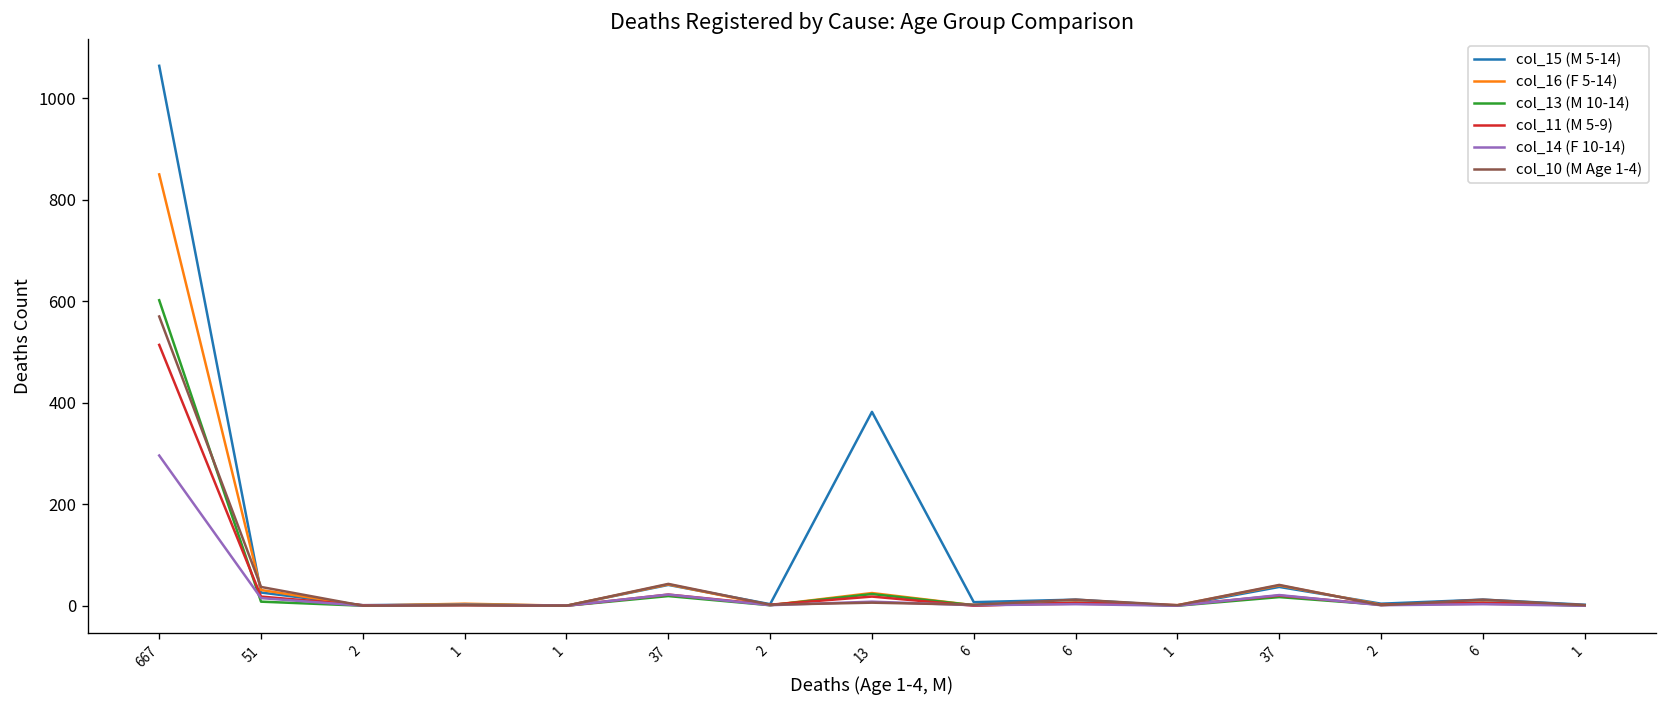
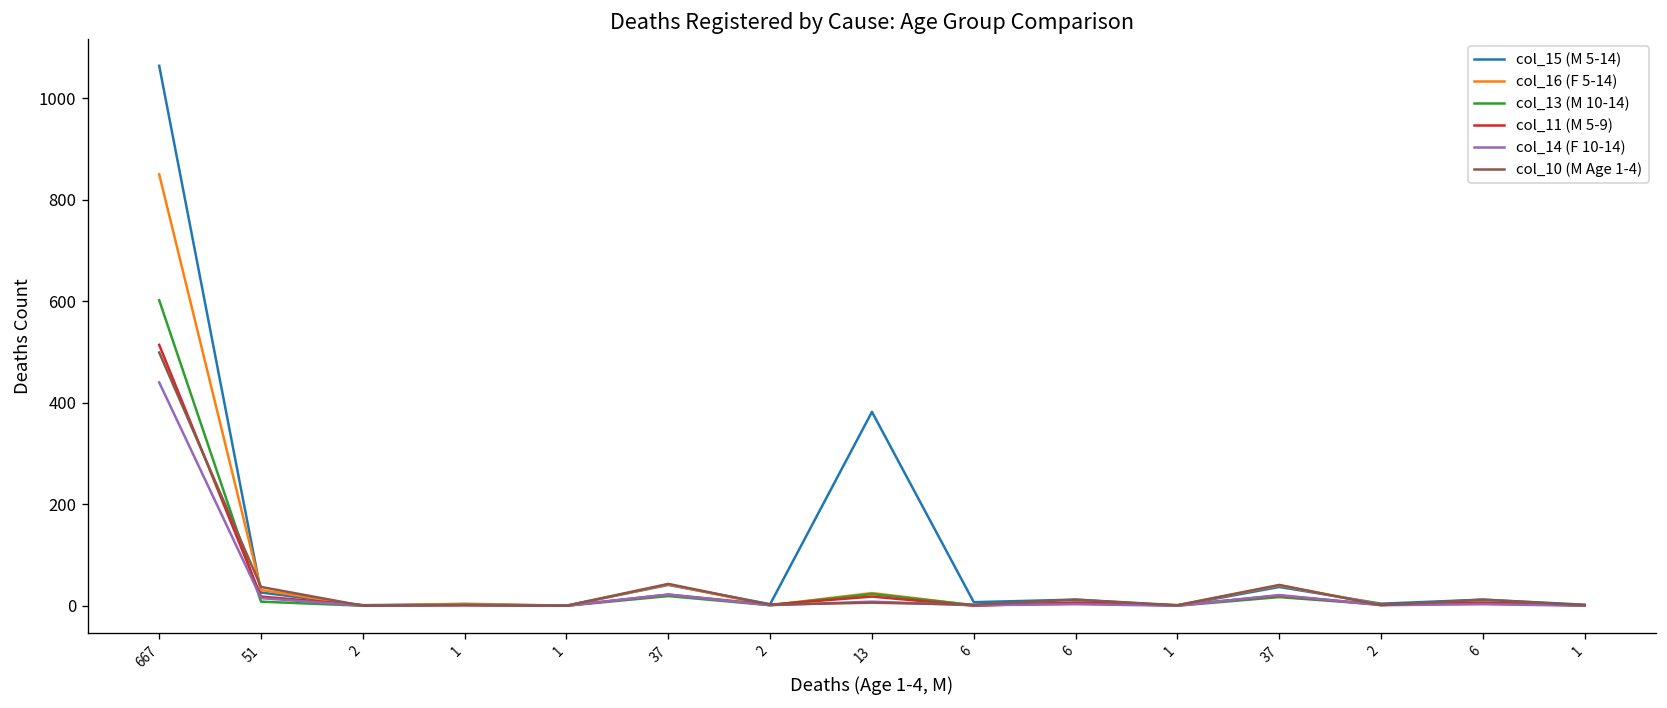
col_14 (F 10-14), 667: 300 -> 440
col_10 (M Age 1-4), 667: 570 -> 500
